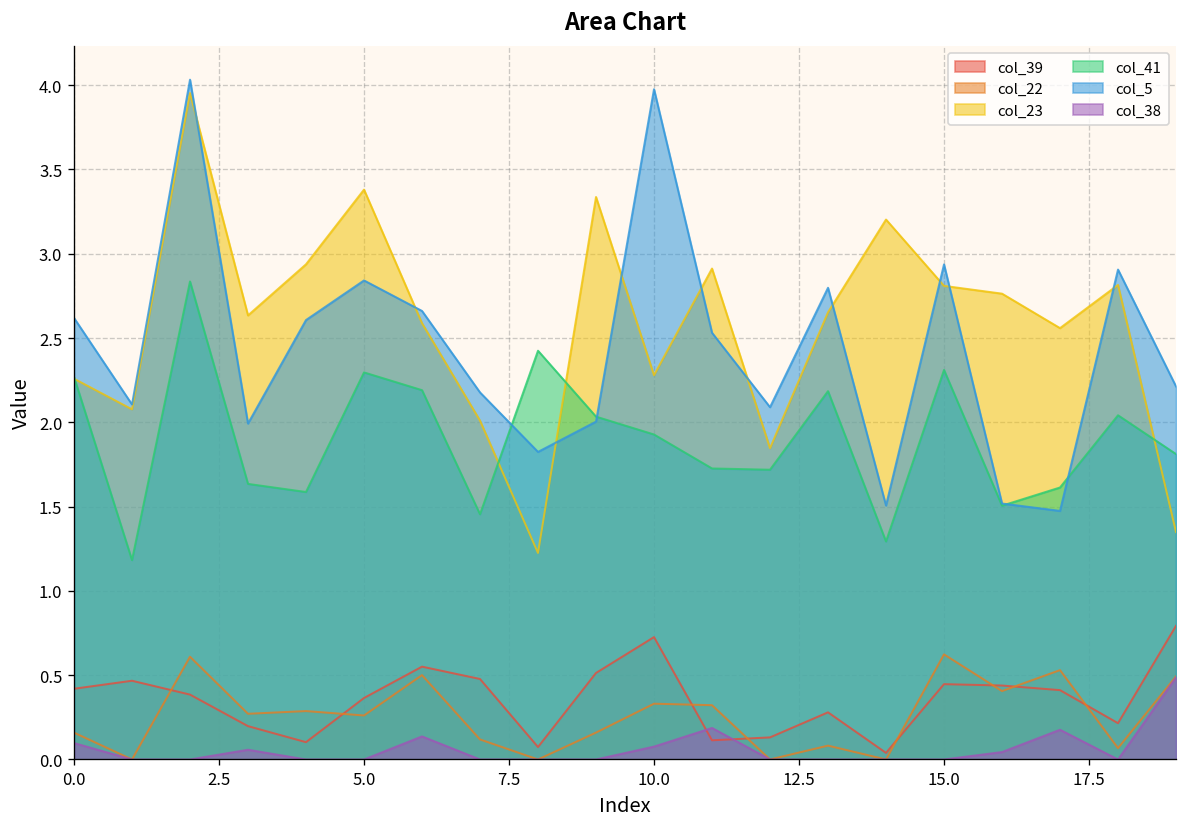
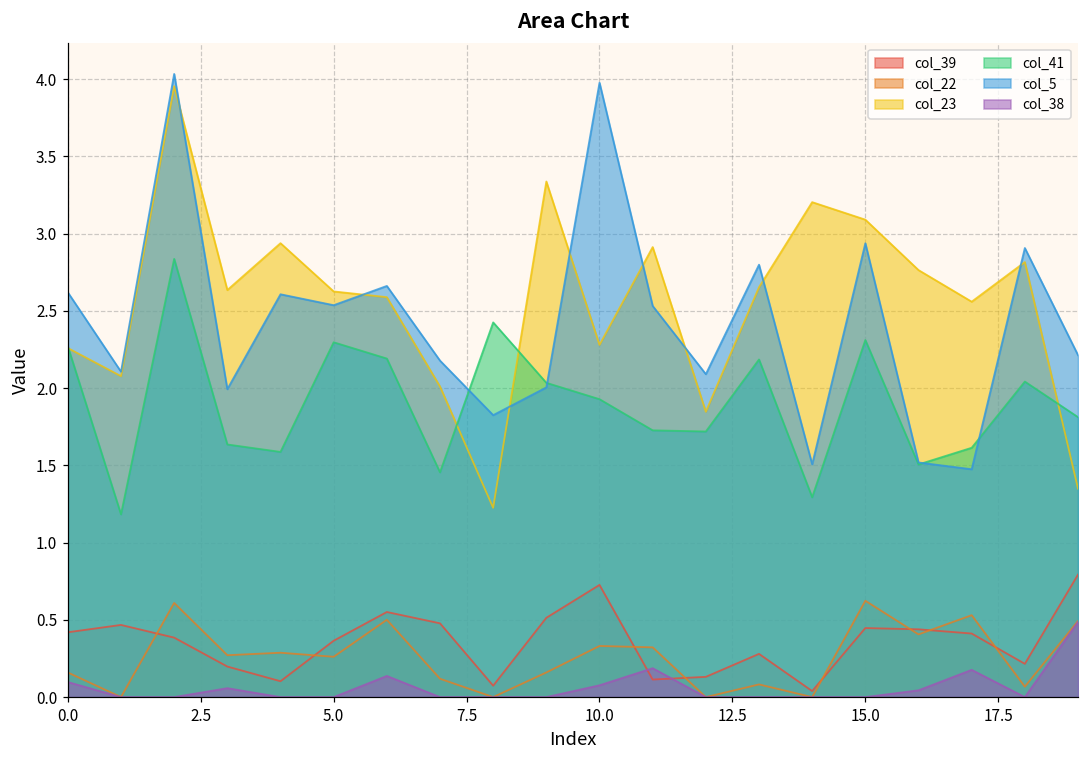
col_23, 5.0: 3.38 -> 2.63
col_5, 5.0: 2.84 -> 2.54
col_23, 15.0: 2.81 -> 3.09
